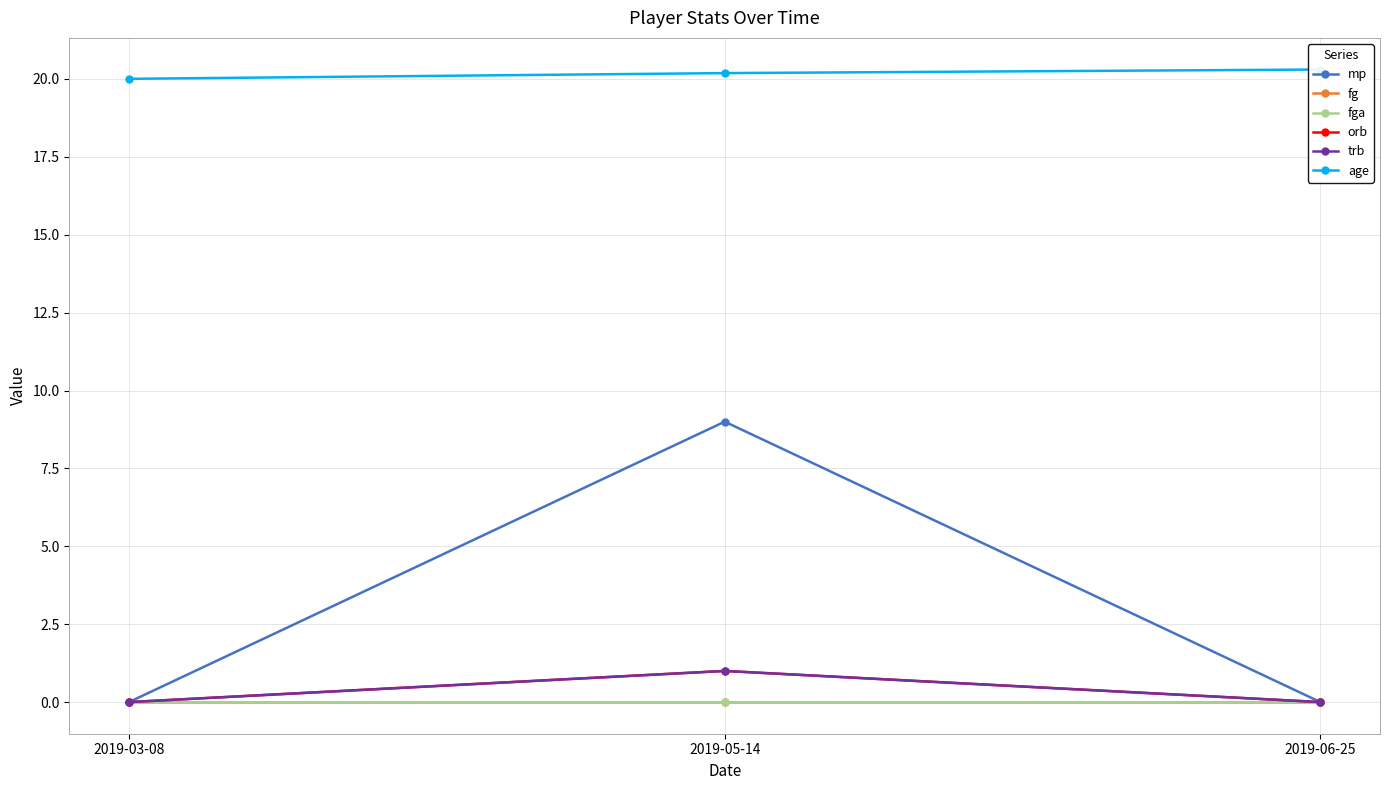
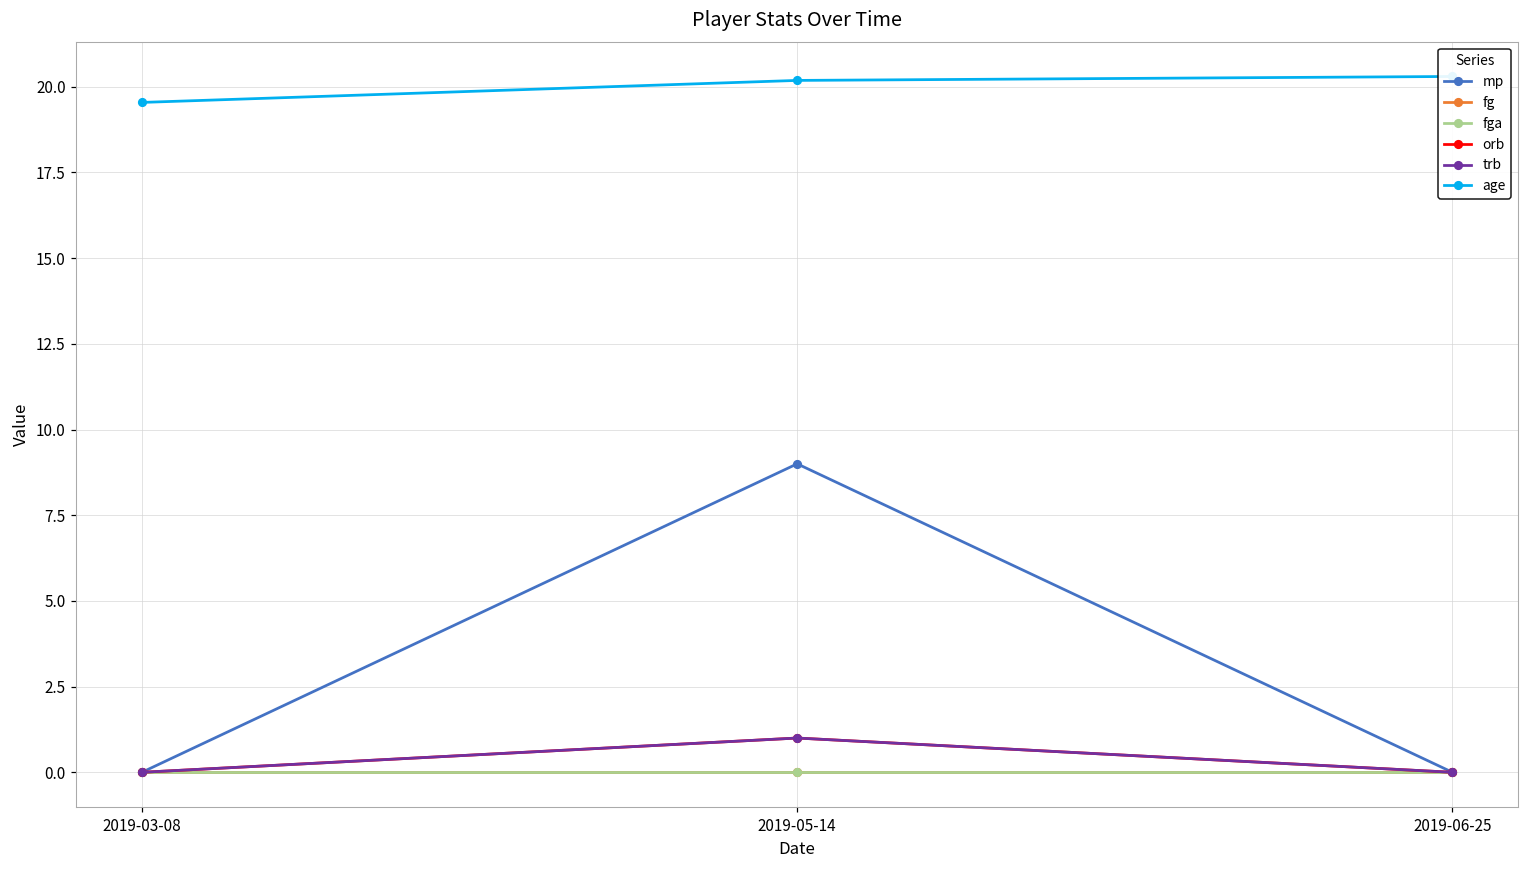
age, 2019-03-08: 20.0 -> 19.5
